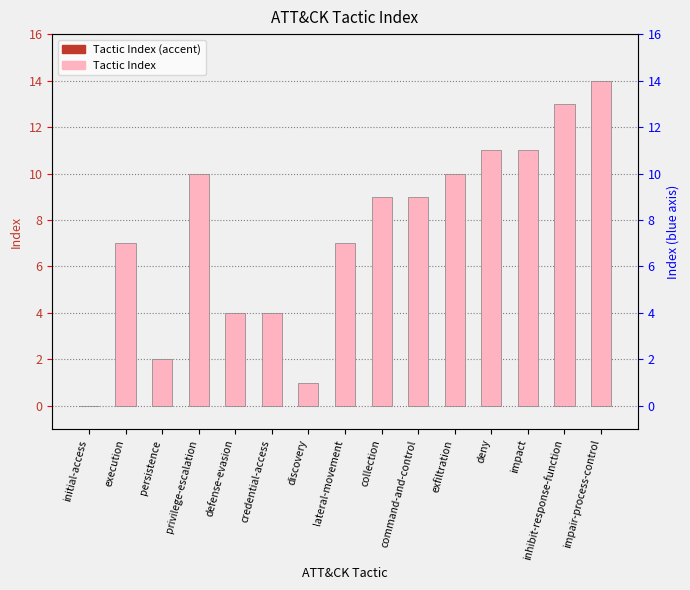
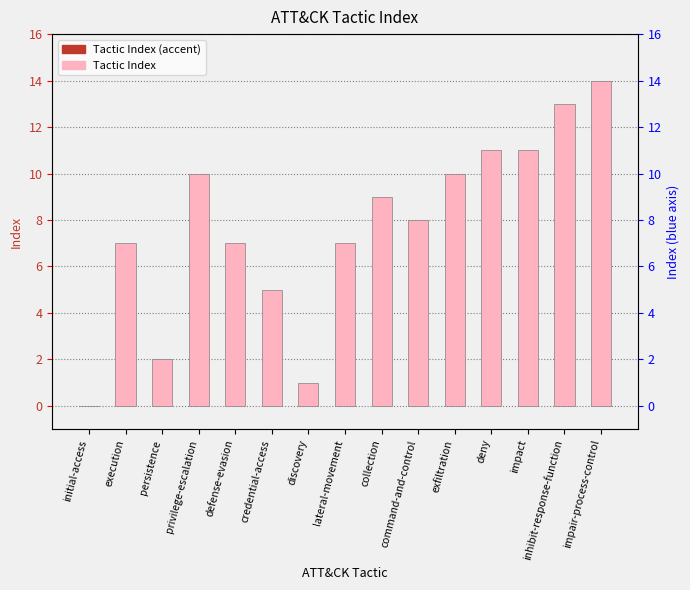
defense-evasion: 4 -> 7
credential-access: 4 -> 5
command-and-control: 9 -> 8
